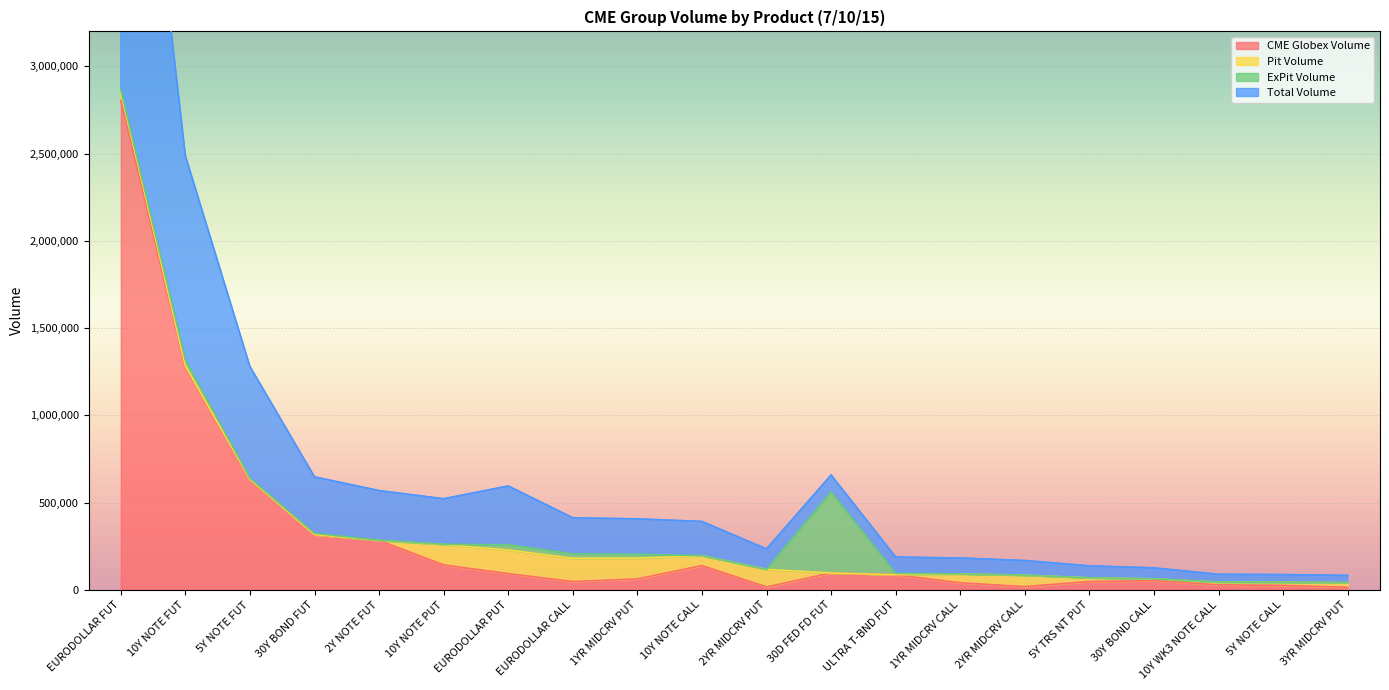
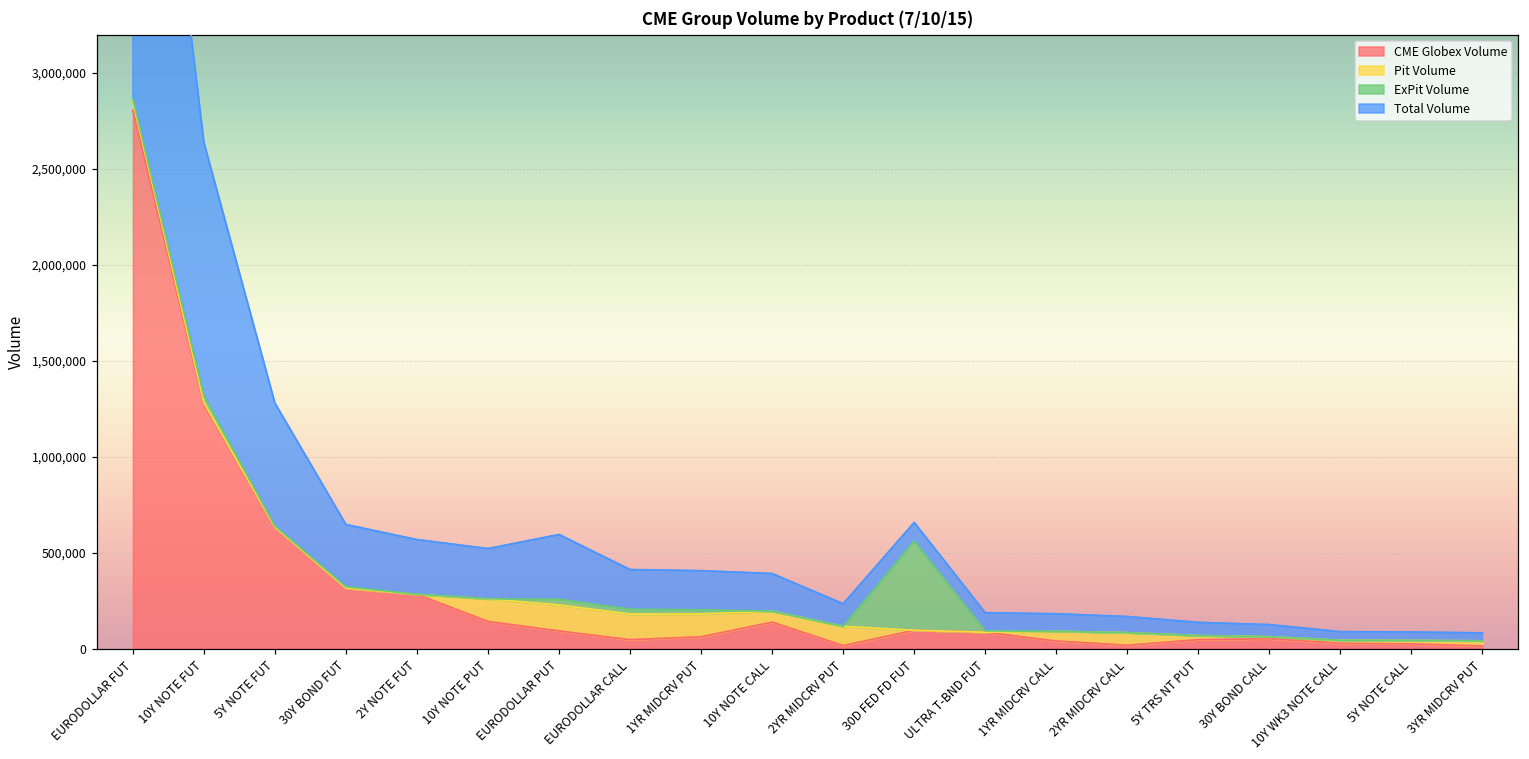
Total Volume, 10Y NOTE FUT: 1,170,000 -> 1,320,000
